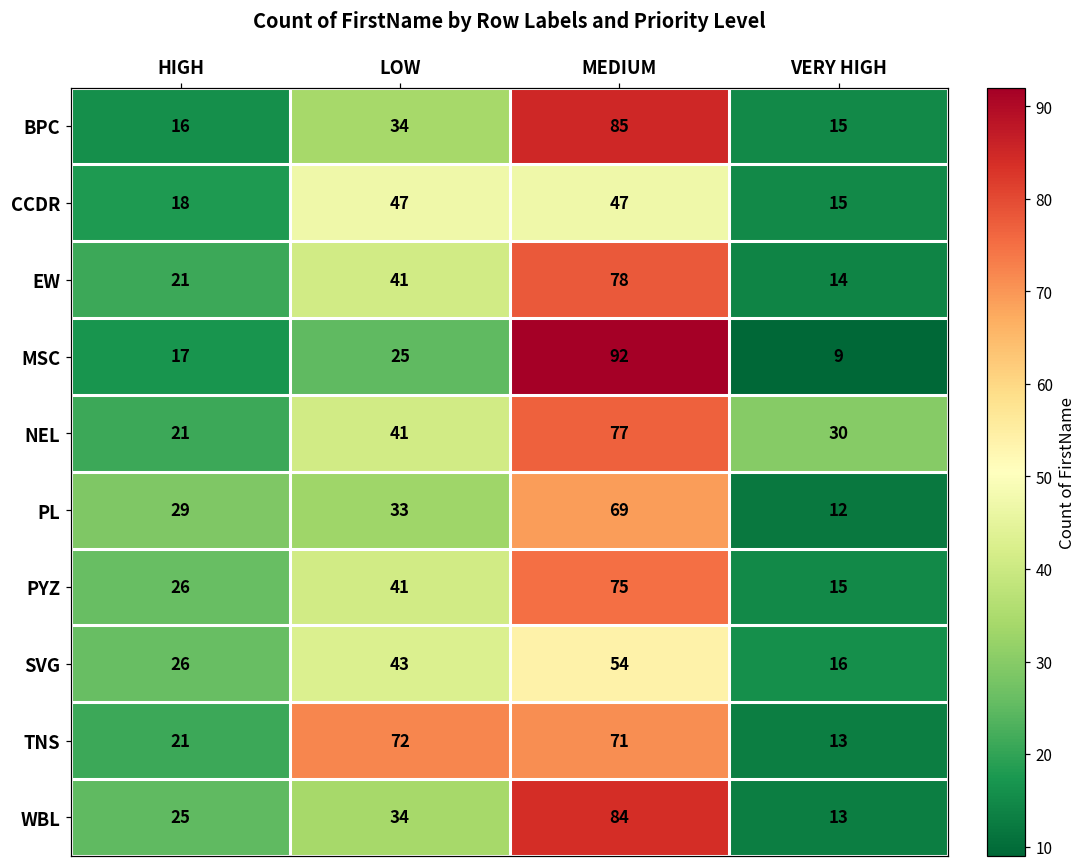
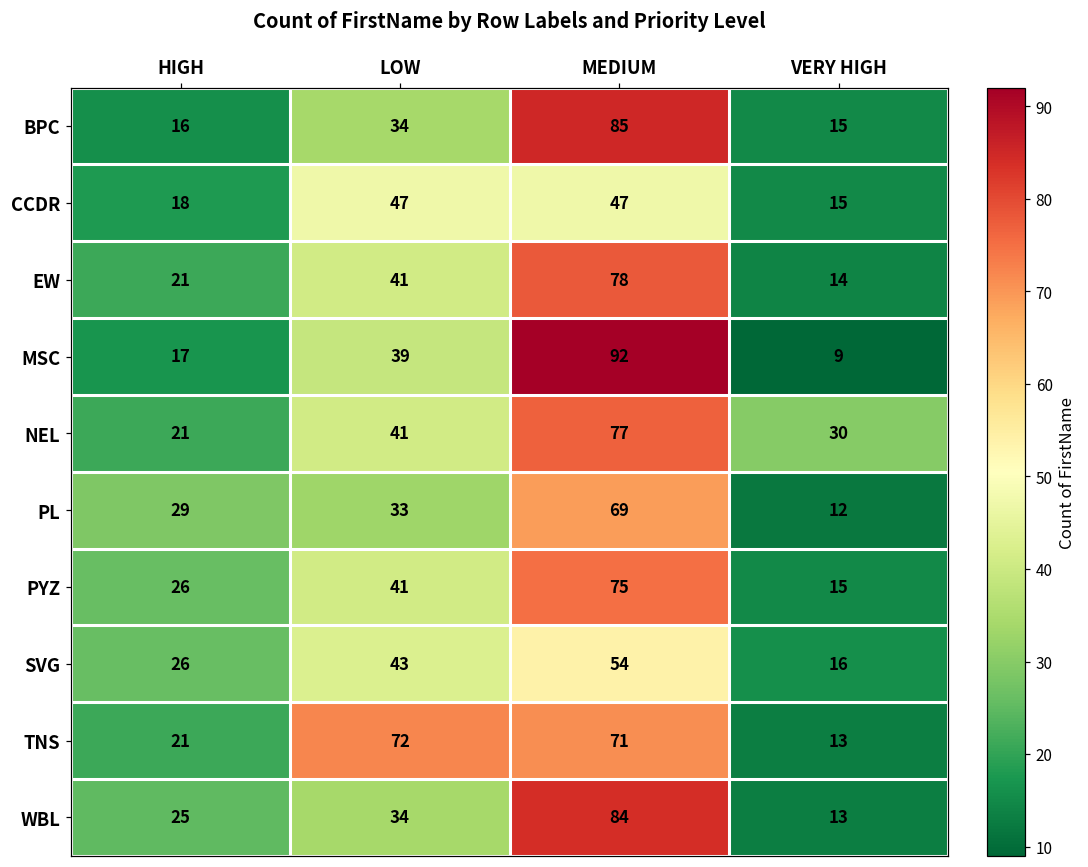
MSC, LOW: 25 -> 39
